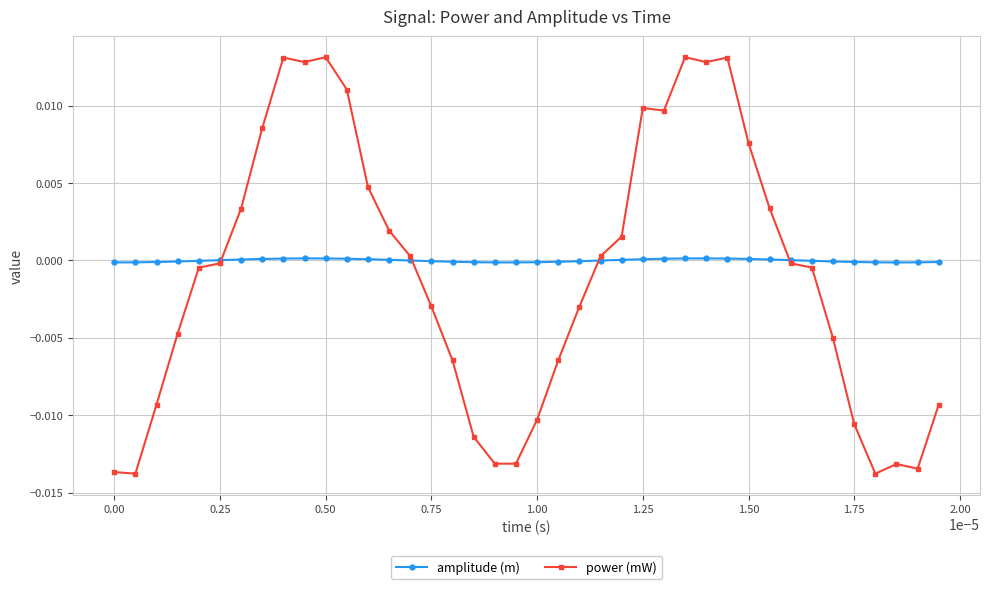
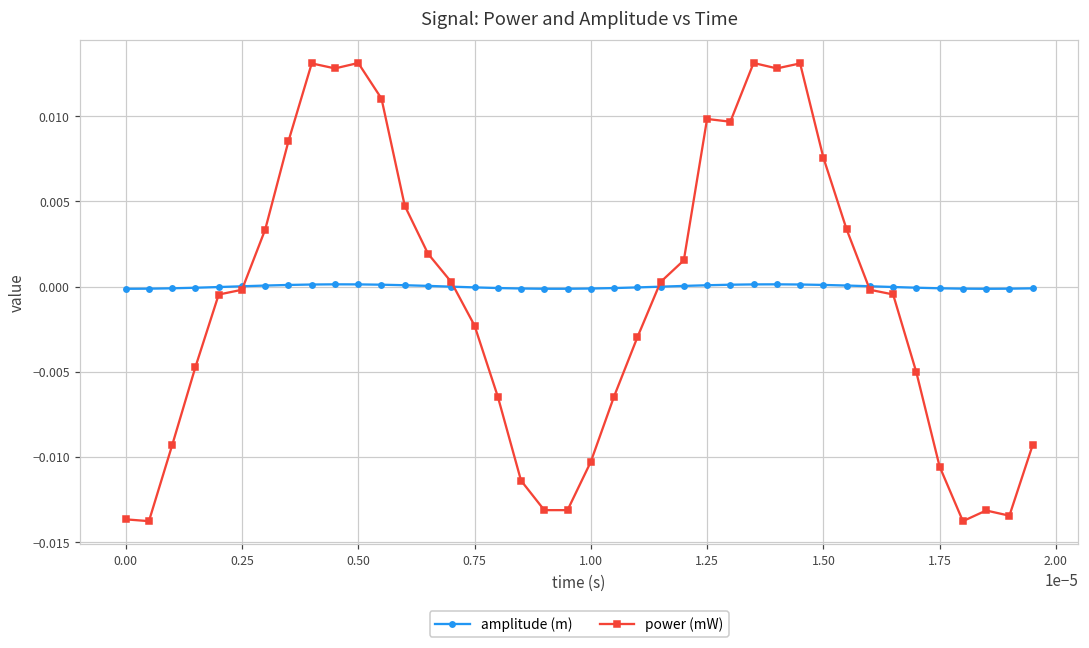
power (mW), 0.75: -0.0030 -> -0.0023
